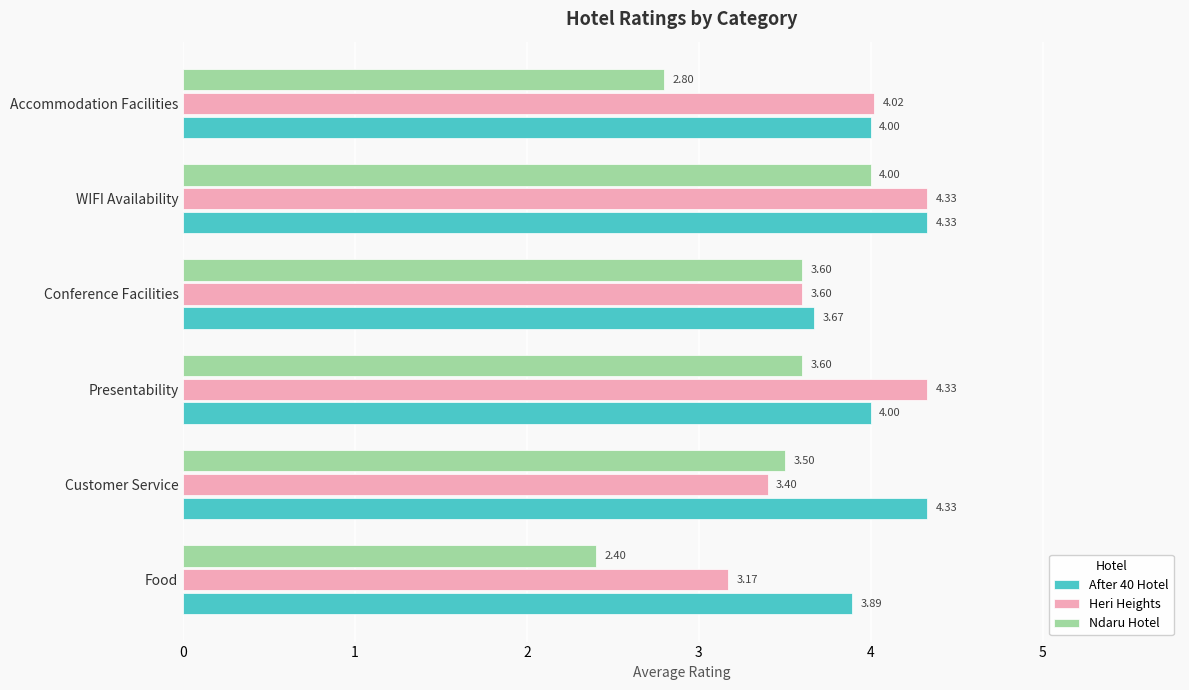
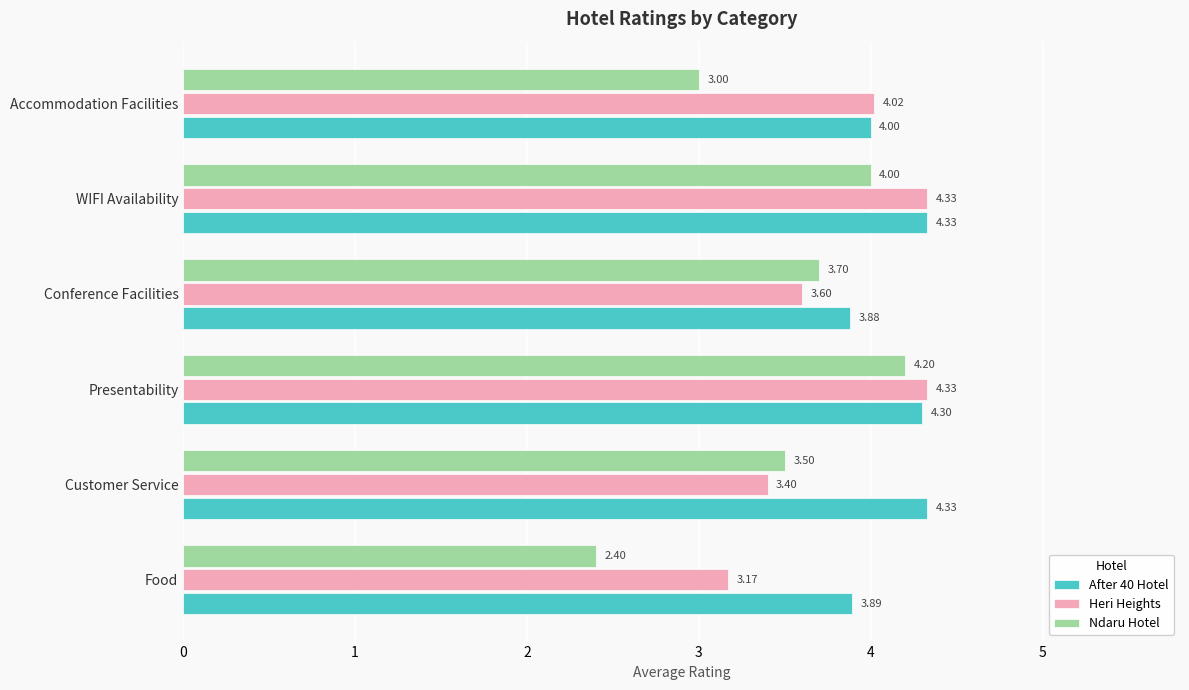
Ndaru Hotel, Accommodation Facilities: 2.80 -> 3.00
Ndaru Hotel, Conference Facilities: 3.60 -> 3.70
After 40 Hotel, Conference Facilities: 3.67 -> 3.88
Ndaru Hotel, Presentability: 3.60 -> 4.20
After 40 Hotel, Presentability: 4.00 -> 4.30
